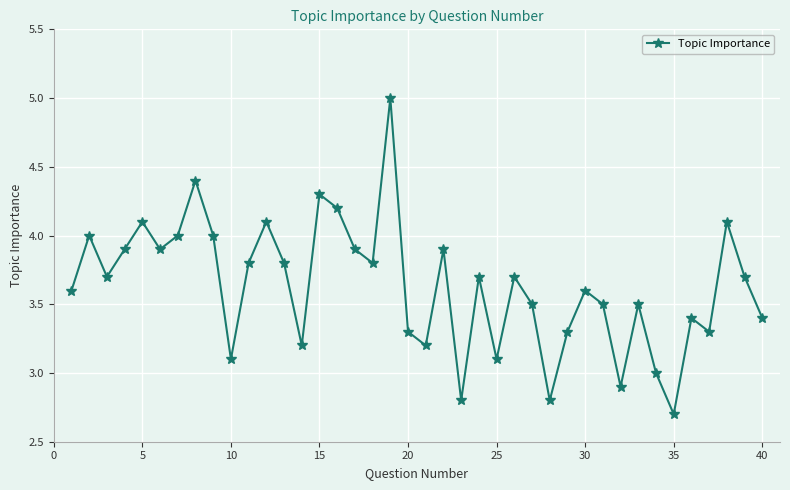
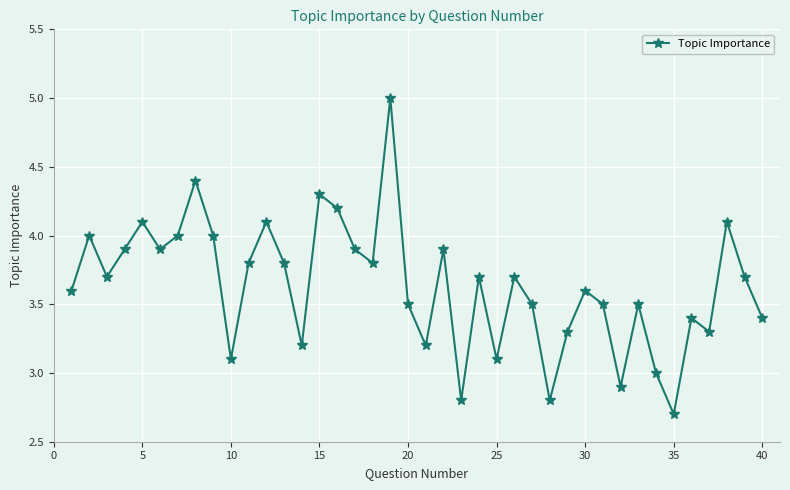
20: 3.3 -> 3.5
